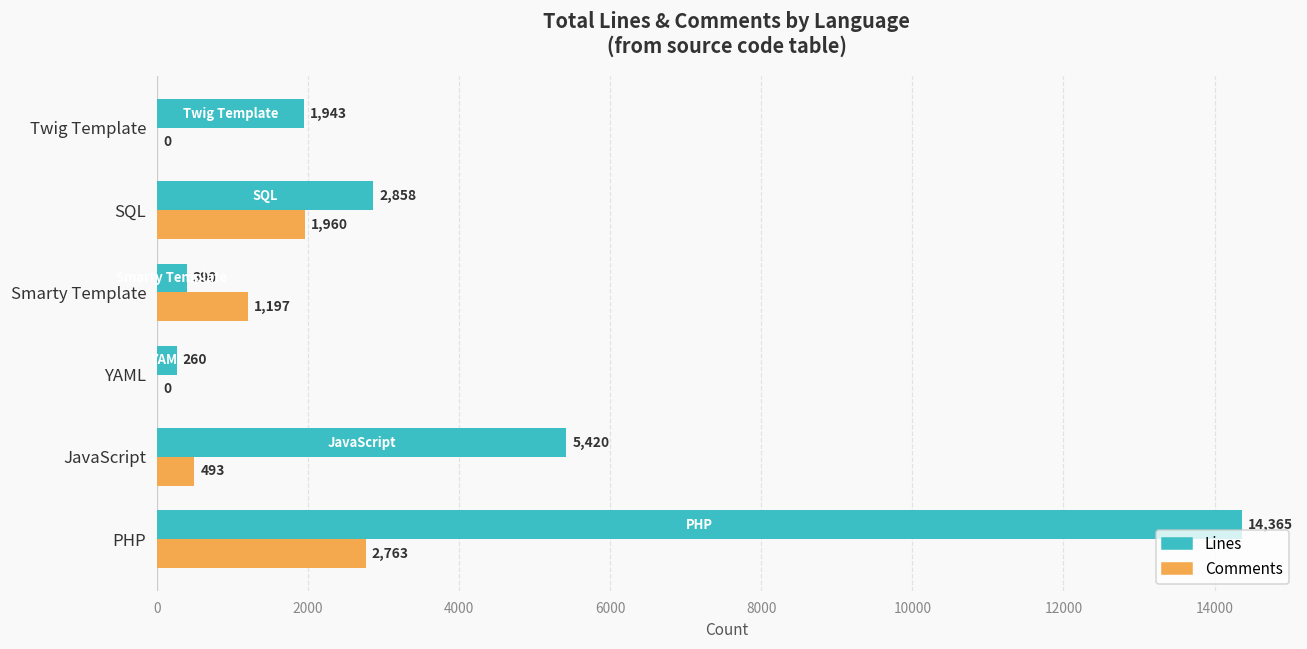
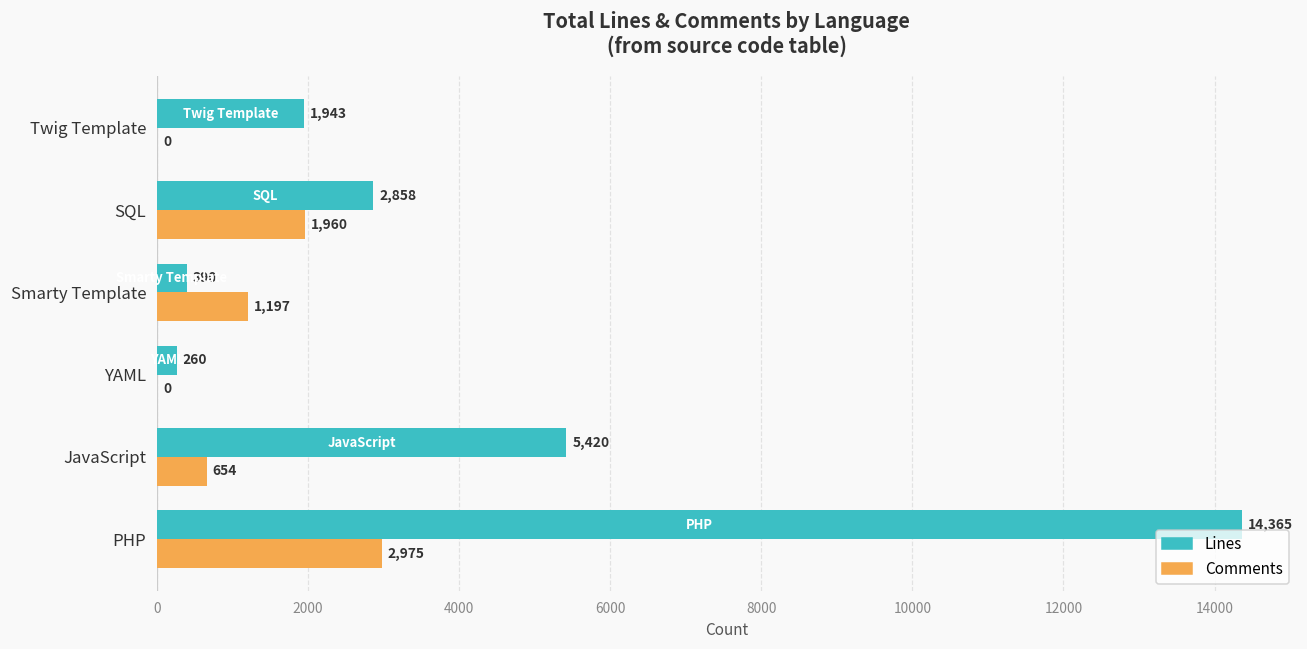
Comments, JavaScript: 493 -> 654
Comments, PHP: 2,763 -> 2,975
